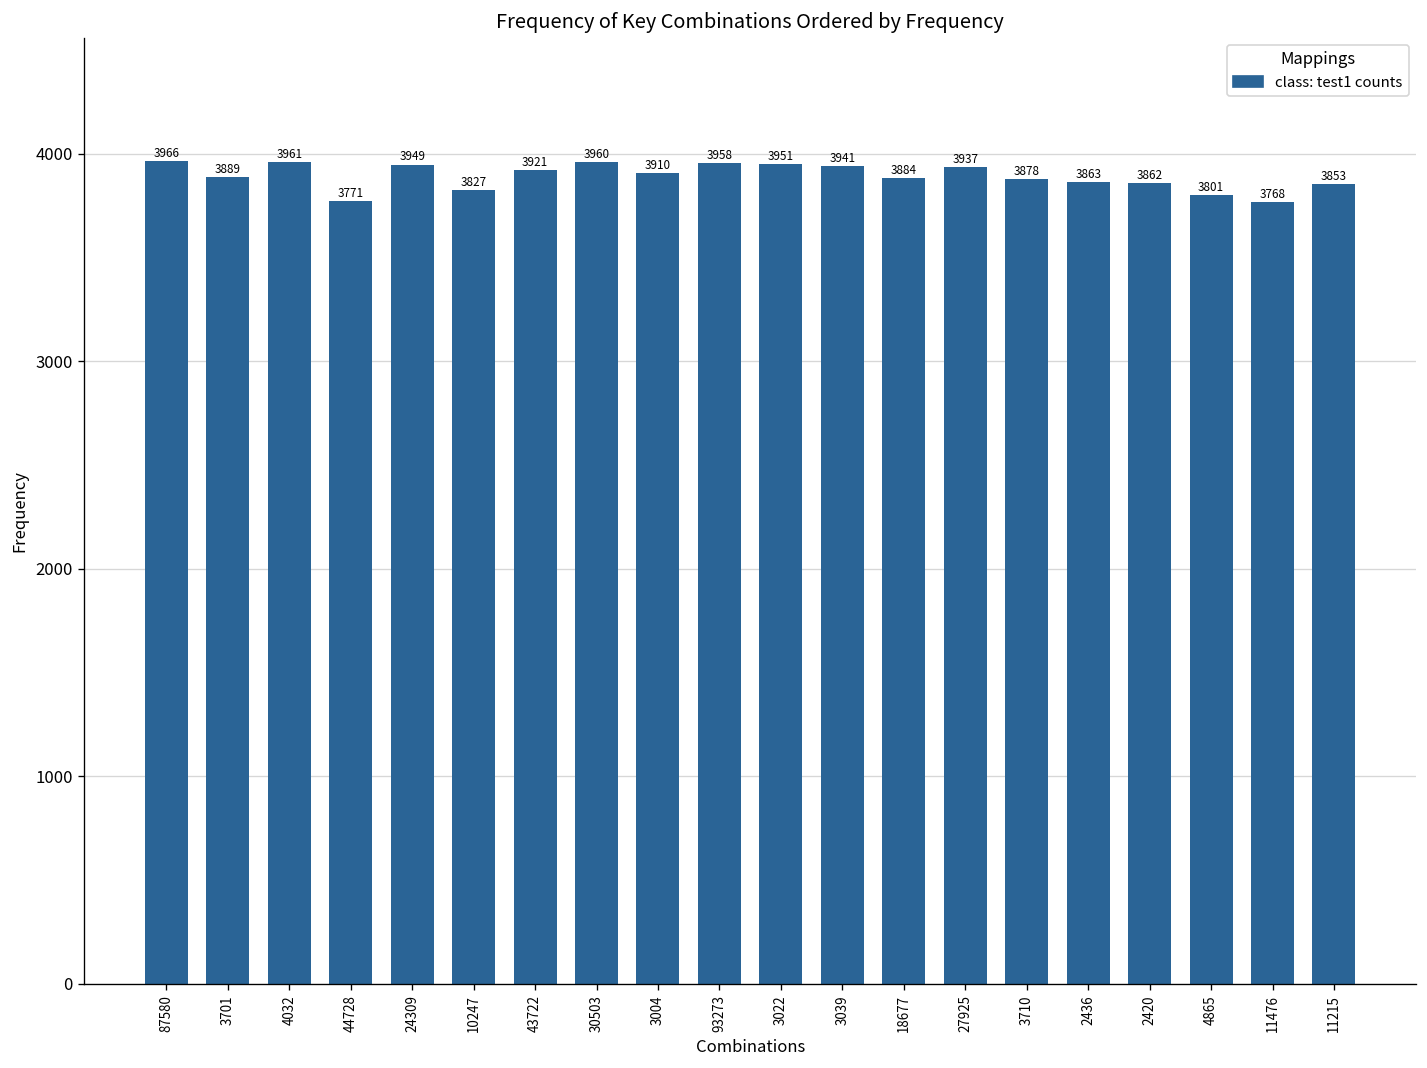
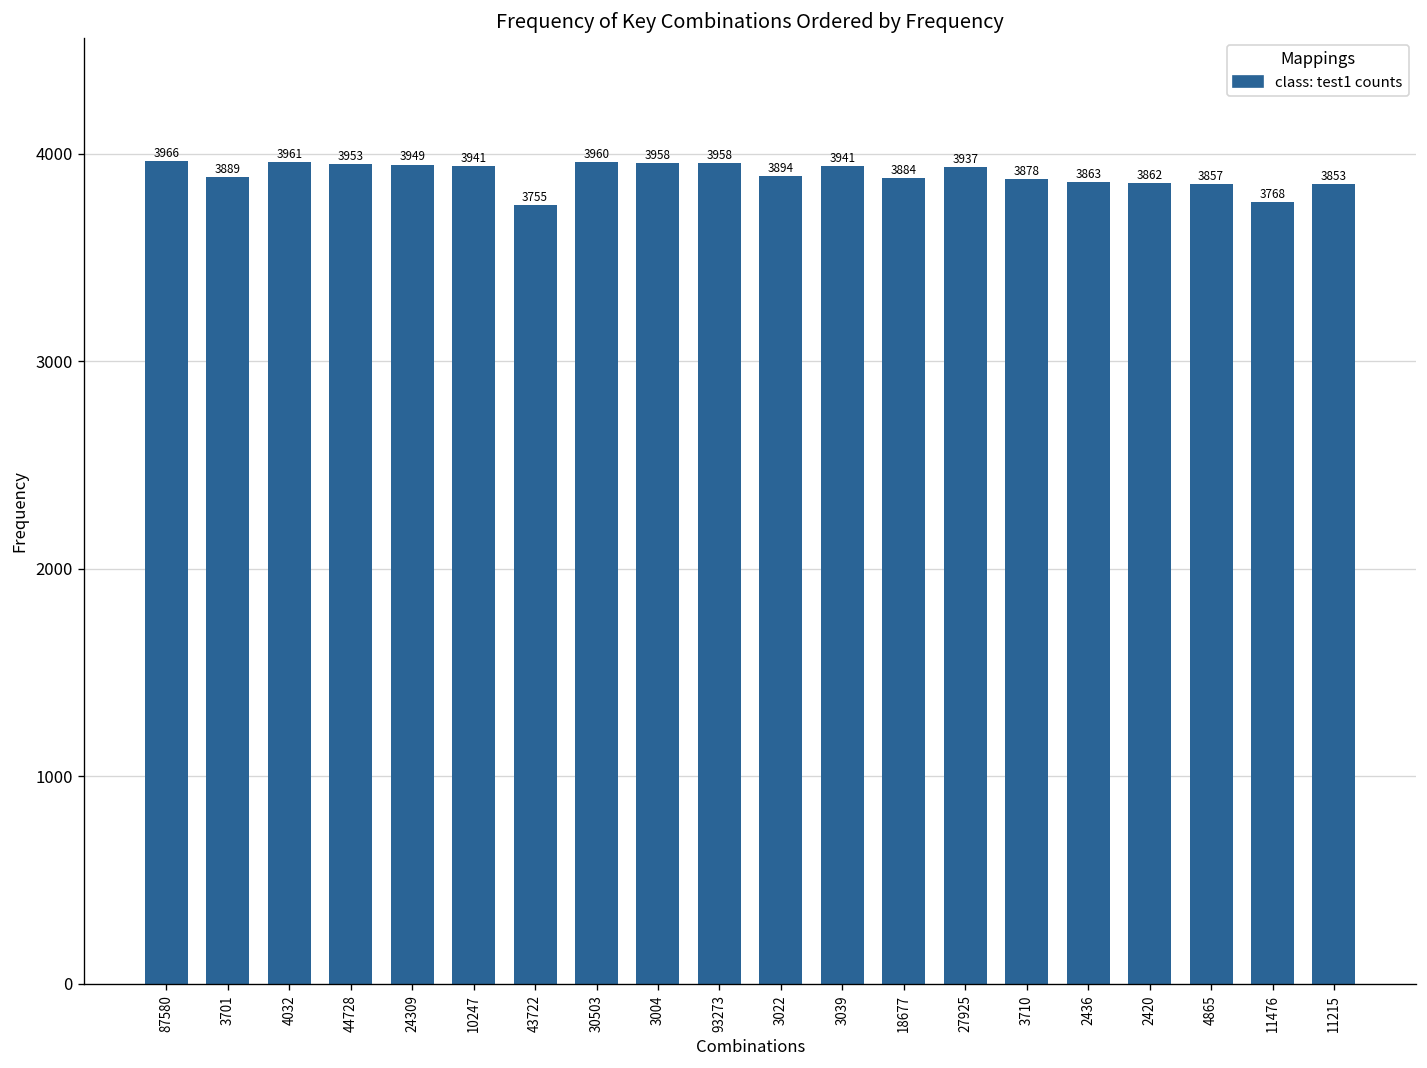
44728: 3771 -> 3953
10247: 3827 -> 3941
43722: 3921 -> 3755
3004: 3910 -> 3958
3022: 3951 -> 3894
4865: 3801 -> 3857
